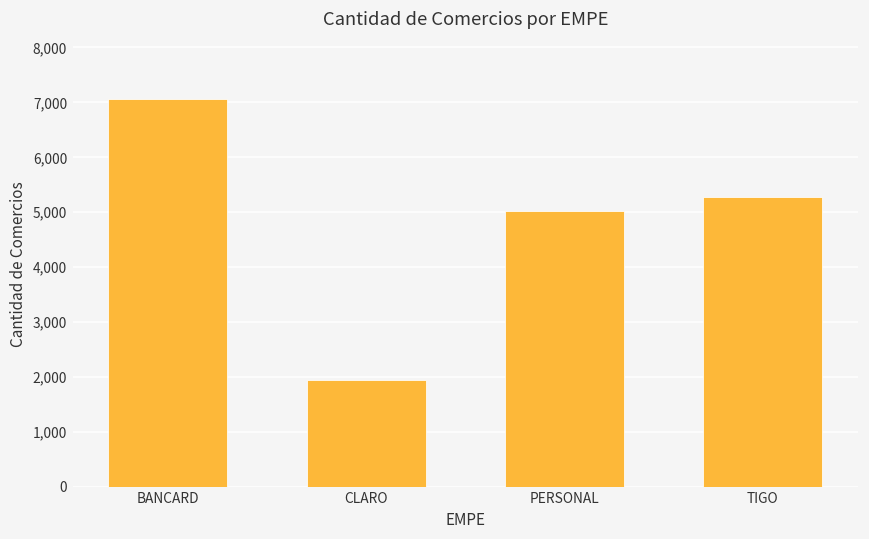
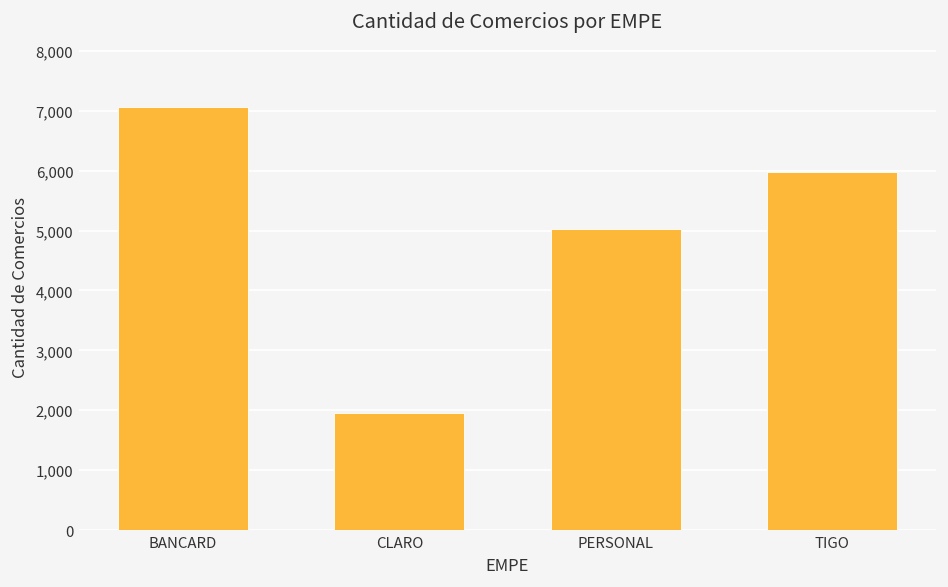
TIGO: 5,300 -> 6,000
